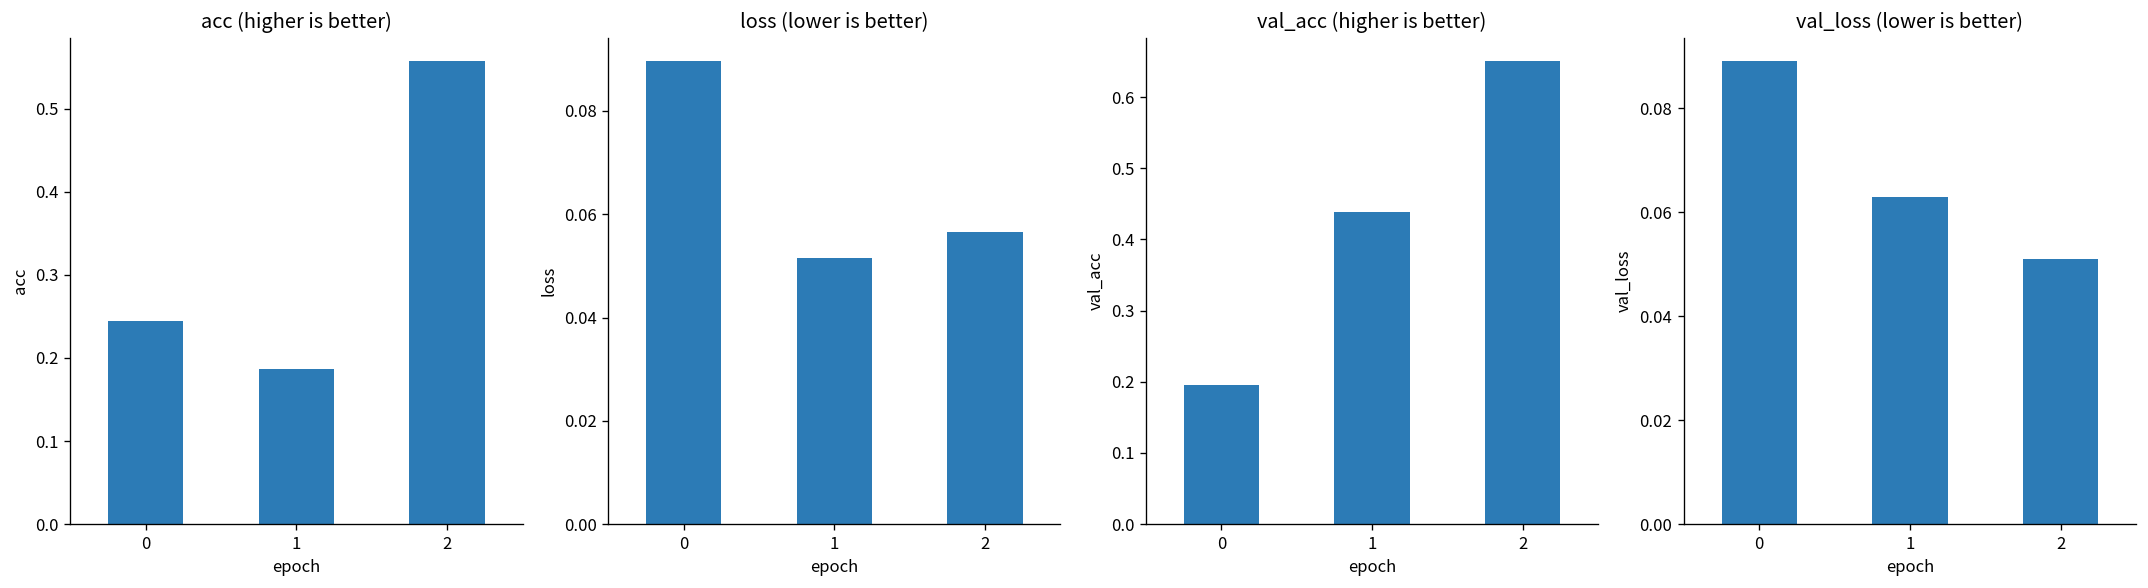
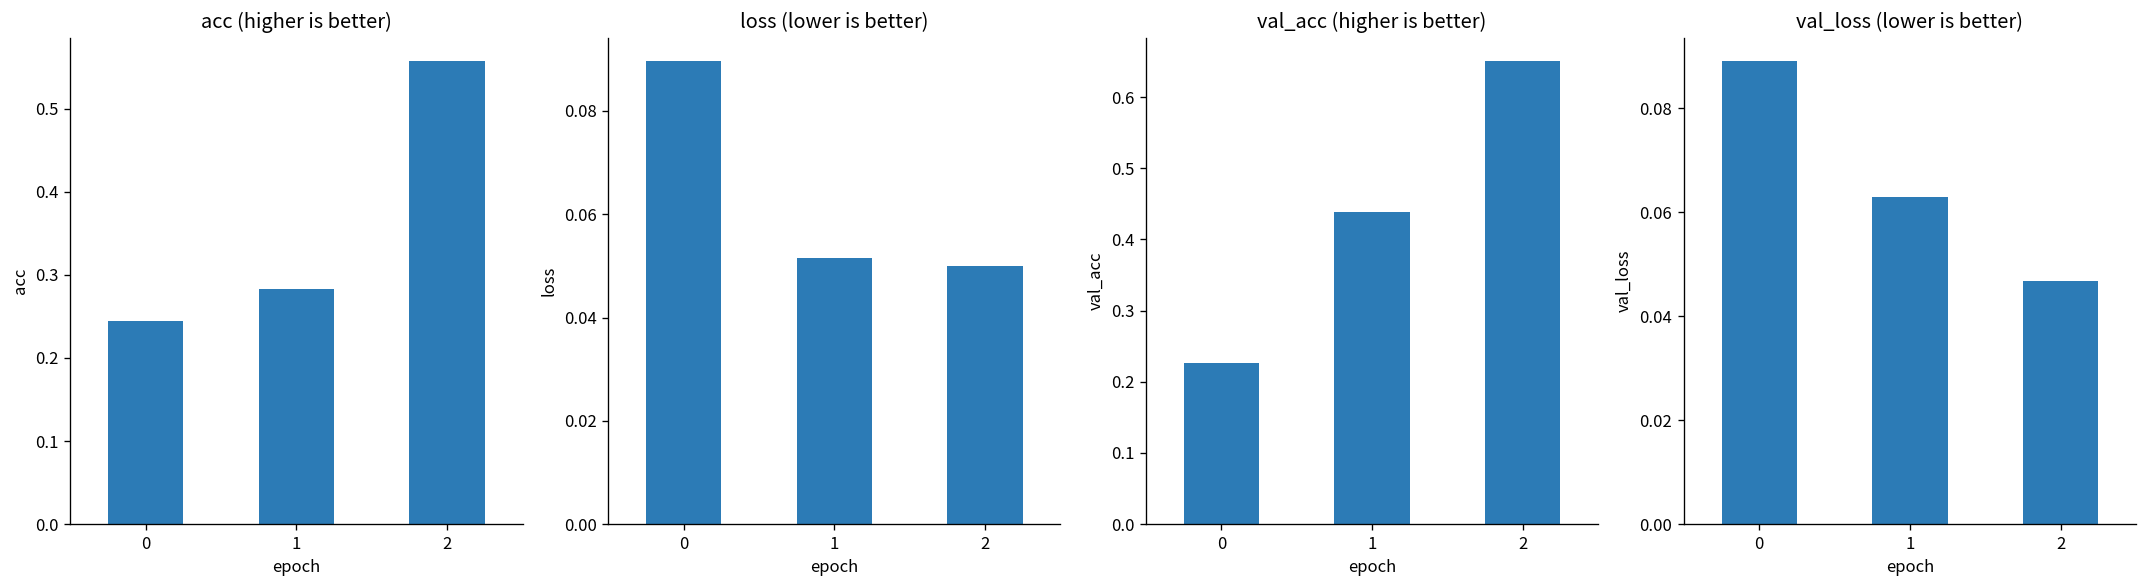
acc (higher is better), 1: 0.19 -> 0.28
loss (lower is better), 2: 0.057 -> 0.050
val_acc (higher is better), 0: 0.19 -> 0.23
val_loss (lower is better), 2: 0.051 -> 0.047
